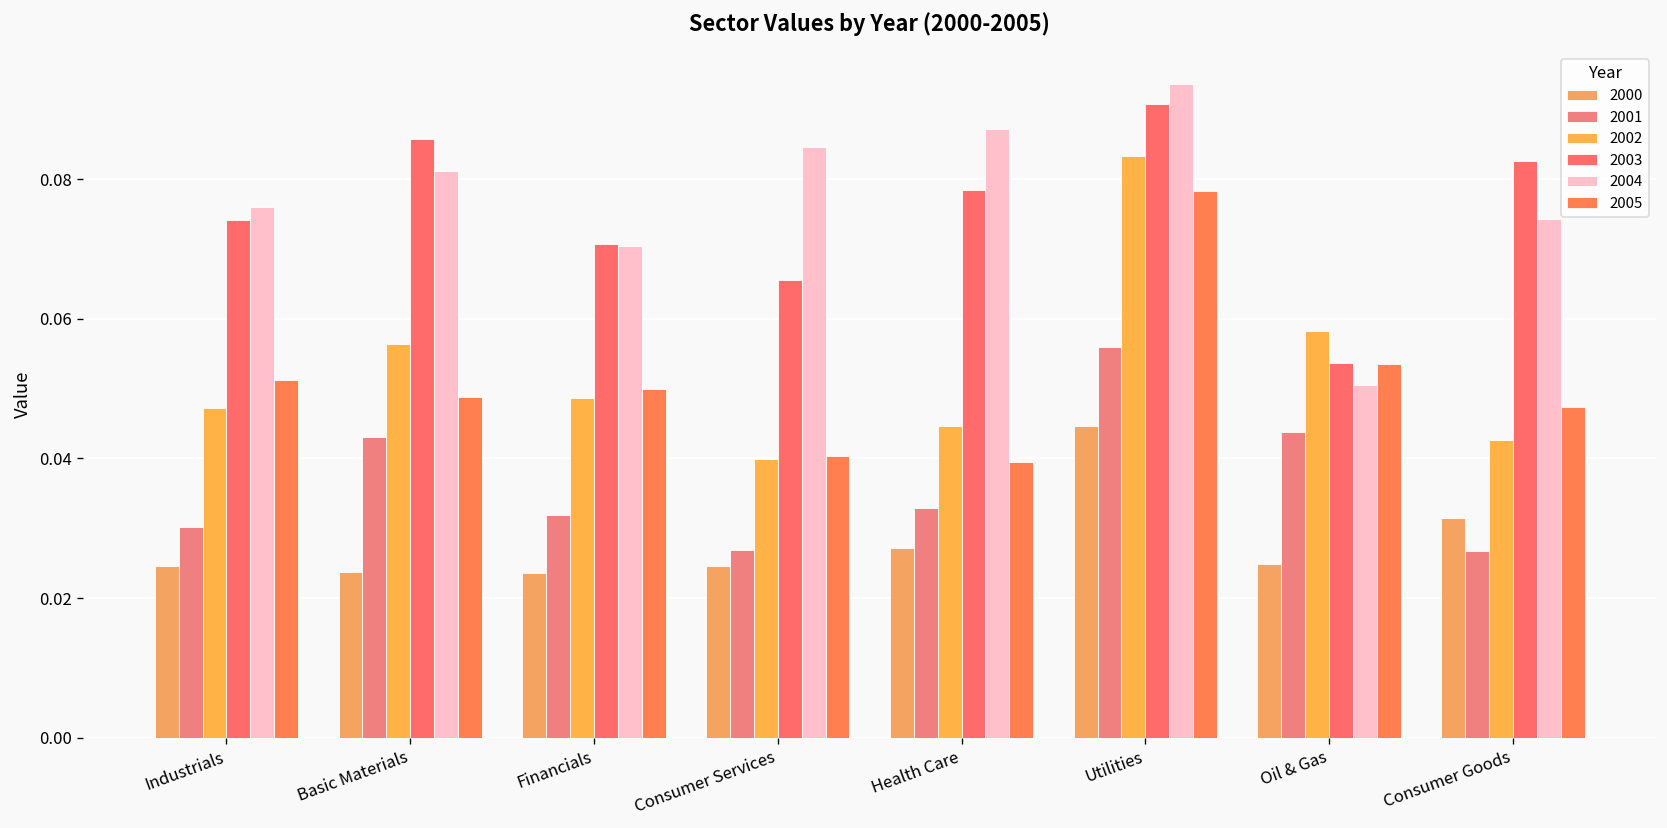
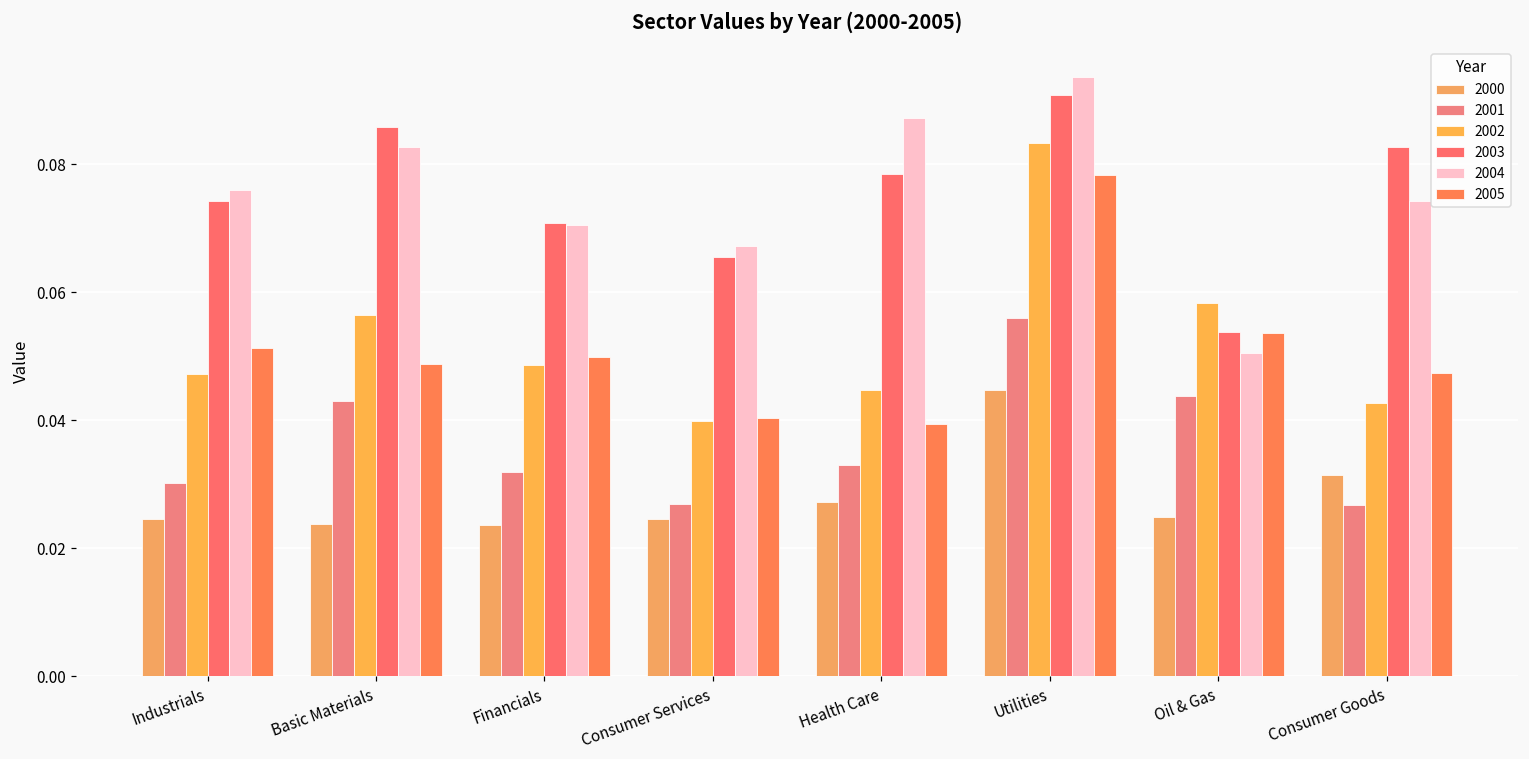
2004, Basic Materials: 0.081 -> 0.083
2004, Consumer Services: 0.085 -> 0.067
